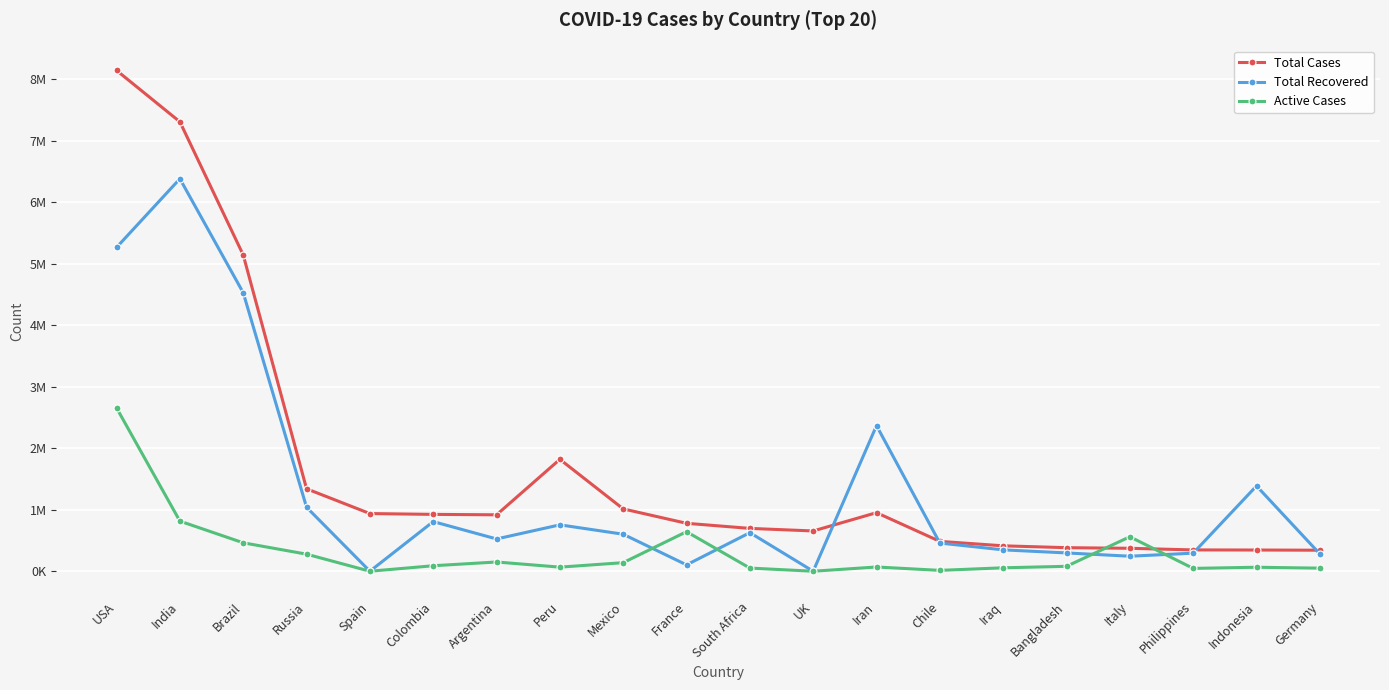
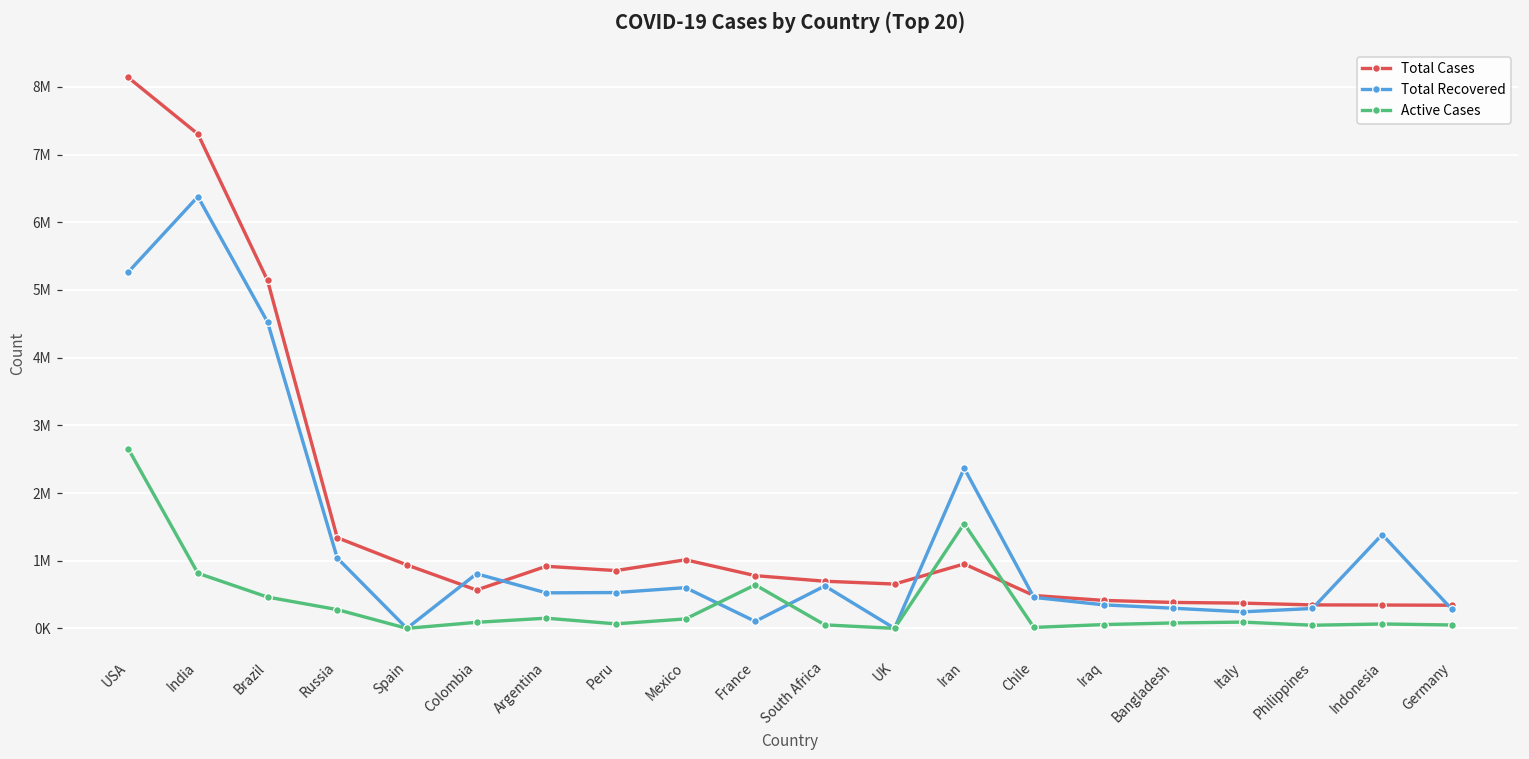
Total Cases, Colombia: 900000 -> 600000
Total Cases, Peru: 1800000 -> 900000
Total Recovered, Peru: 800000 -> 500000
Active Cases, Iran: 100000 -> 1500000
Active Cases, Italy: 600000 -> 100000
